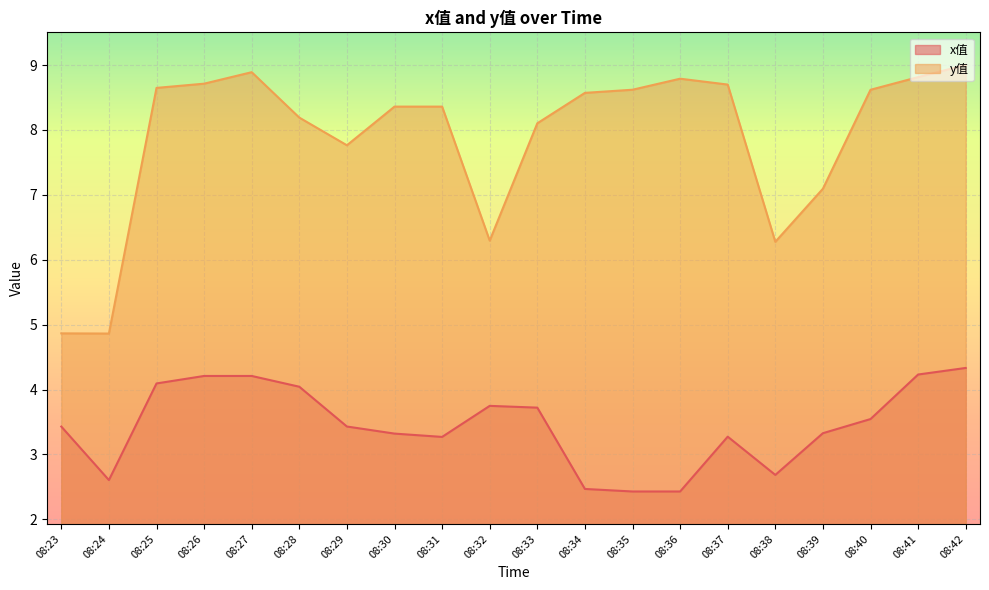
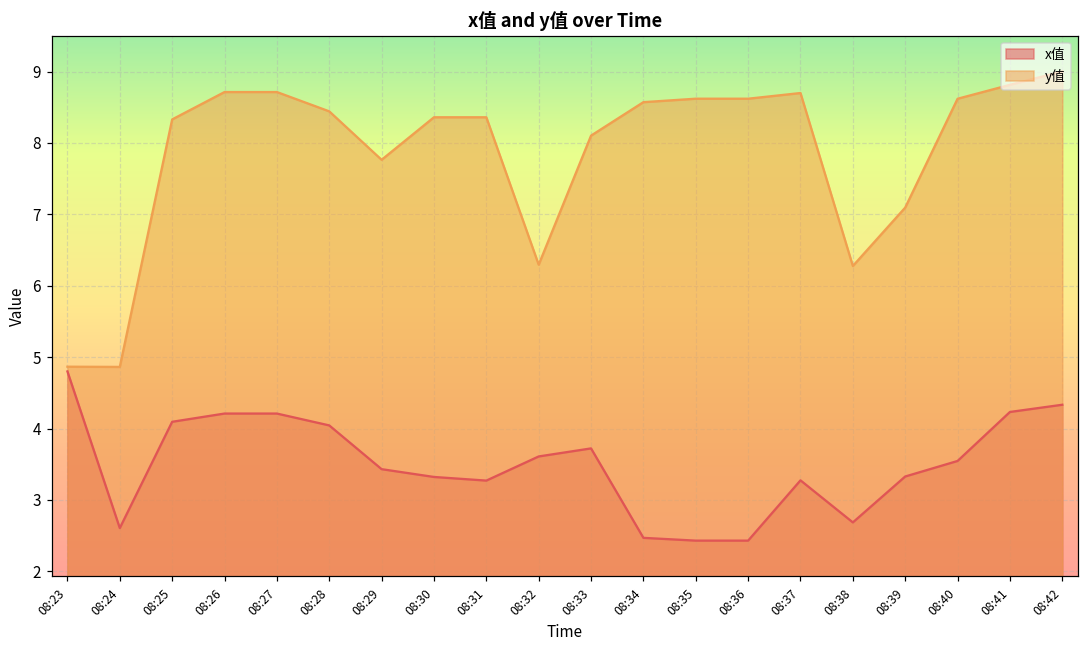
x值, 08:23: 3.4 -> 4.8
y值, 08:25: 8.6 -> 8.3
y值, 08:27: 8.9 -> 8.7
y值, 08:28: 8.2 -> 8.4
x值, 08:32: 3.7 -> 3.6
y值, 08:36: 8.8 -> 8.6
